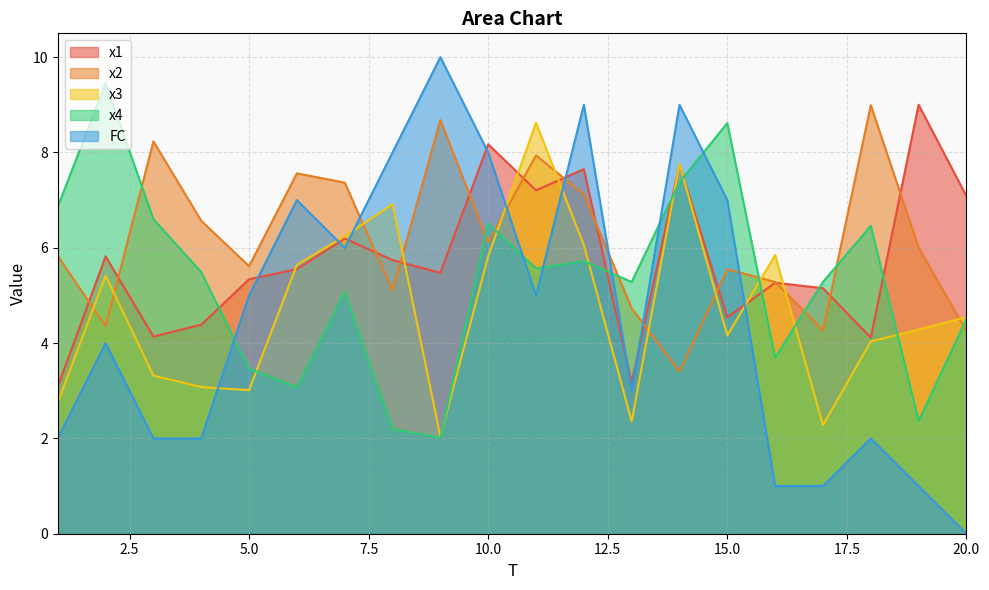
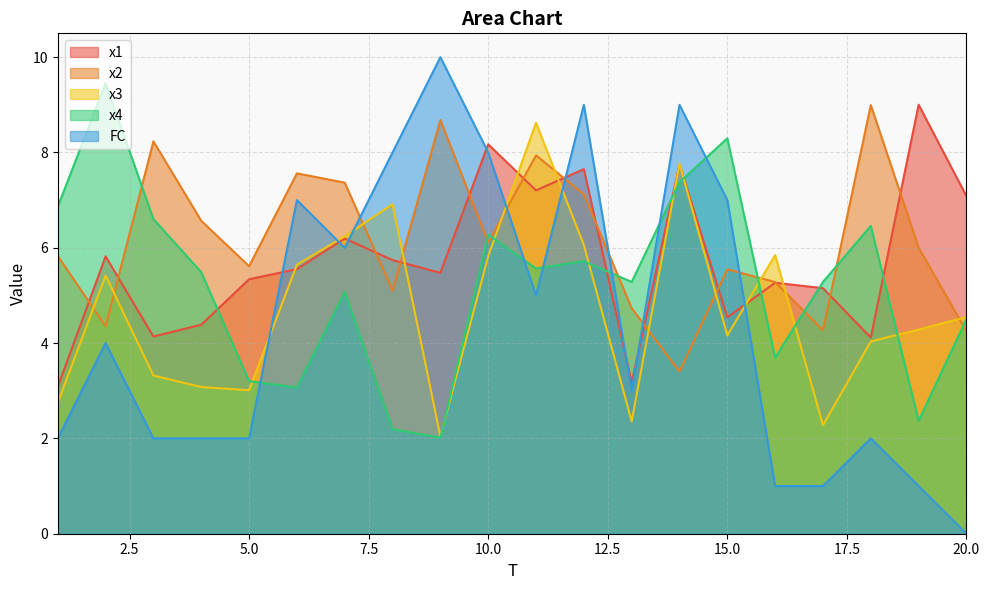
x4, 5.0: 3.5 -> 3.2
FC, 5.0: 5 -> 2
x4, 10.0: 6.5 -> 6.3
x4, 15.0: 8.6 -> 8.3
